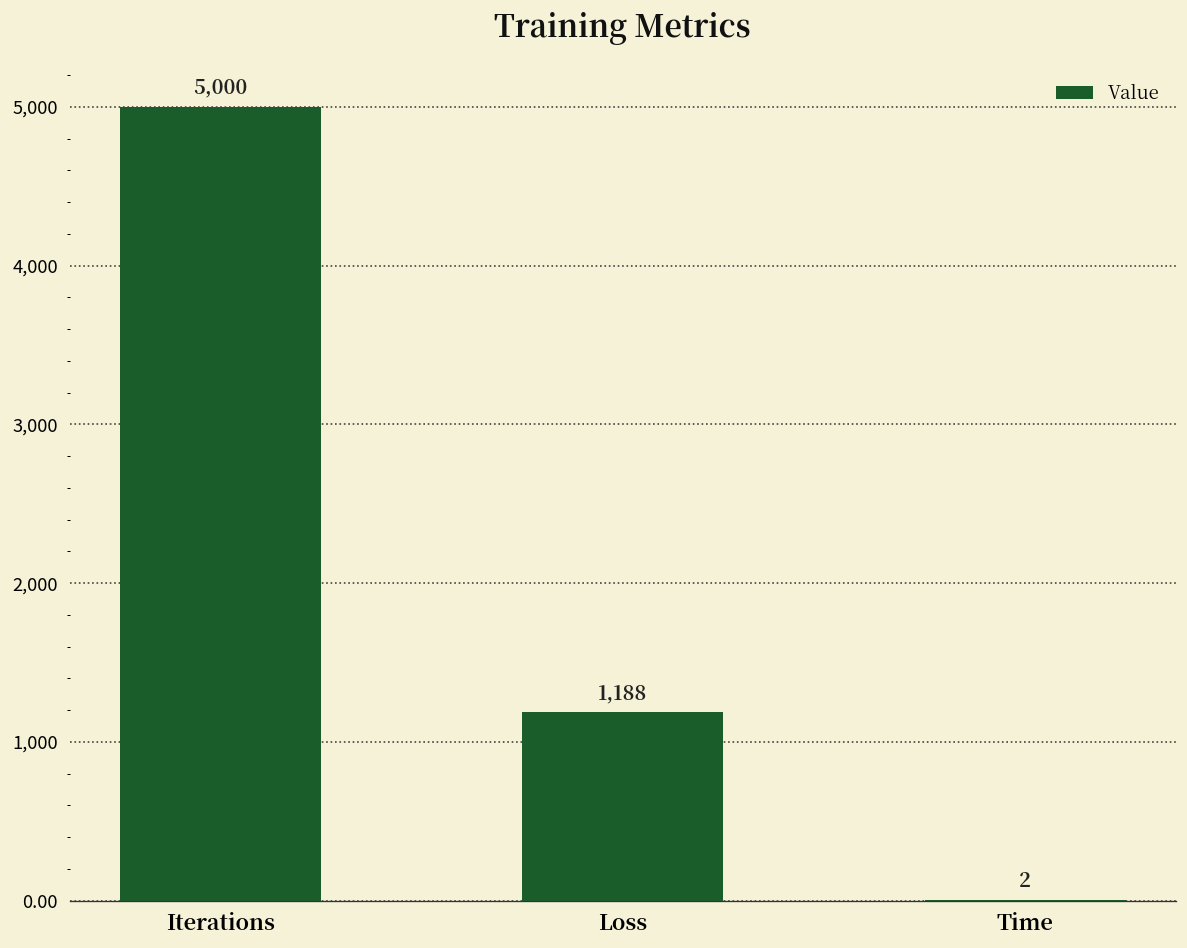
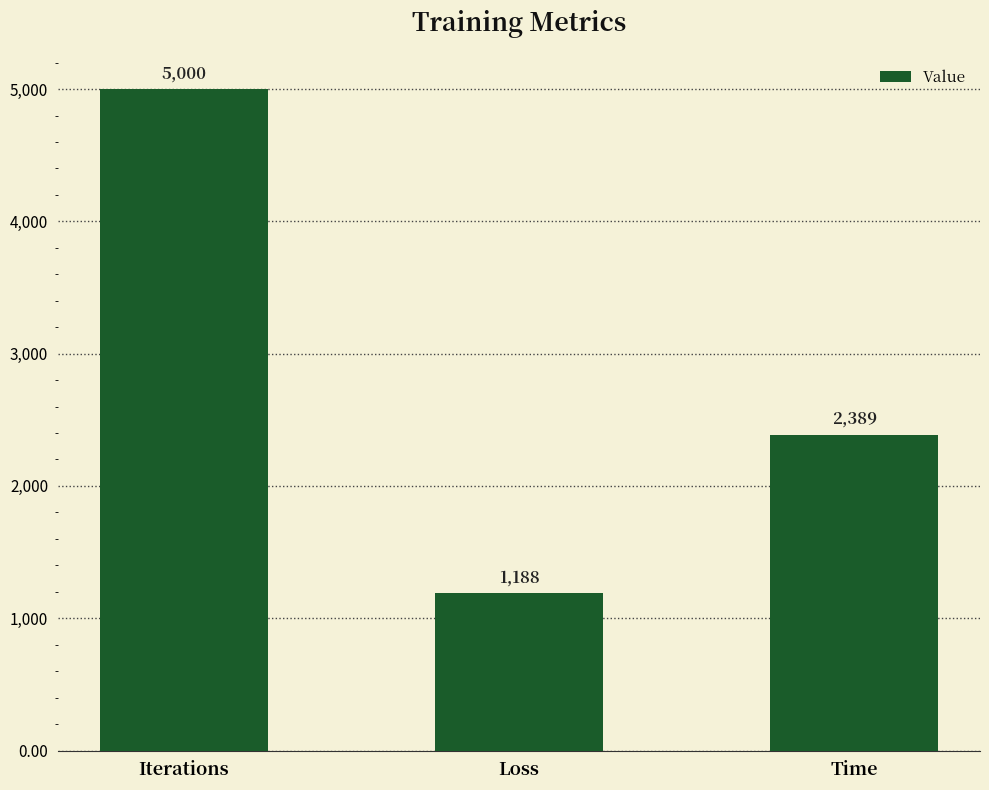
Time: 2 -> 2,389
